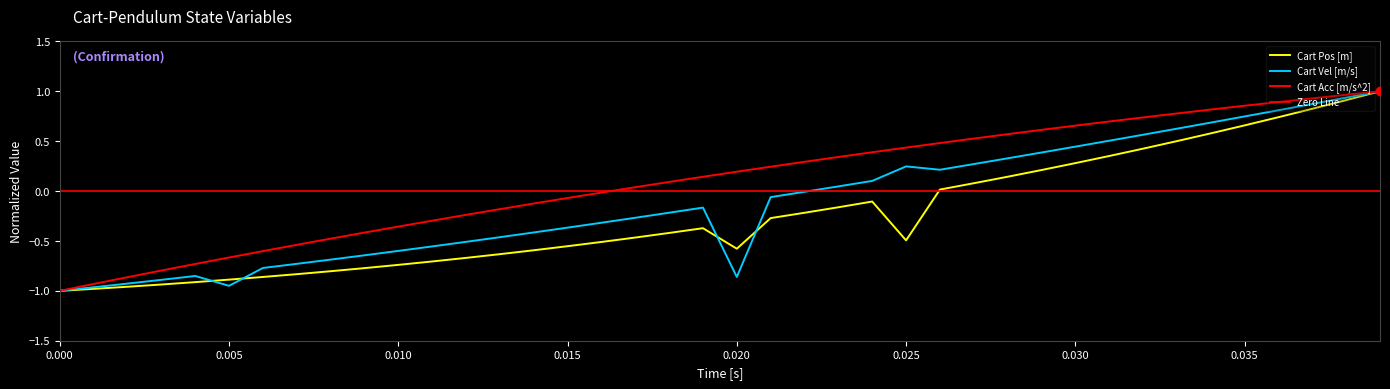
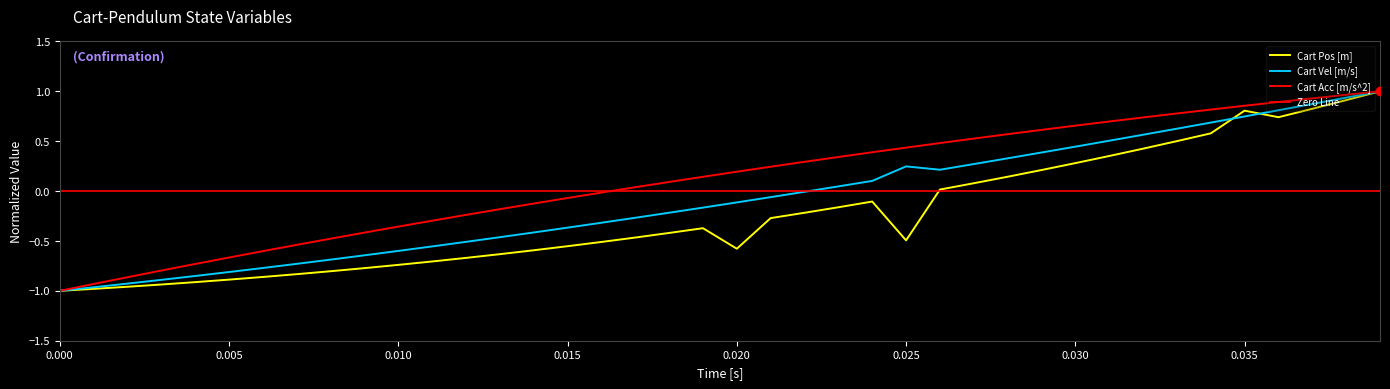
Cart Vel [m/s], 0.005: -0.9 -> -0.8
Cart Vel [m/s], 0.020: -0.9 -> -0.1
Cart Pos [m], 0.035: 0.7 -> 0.8
